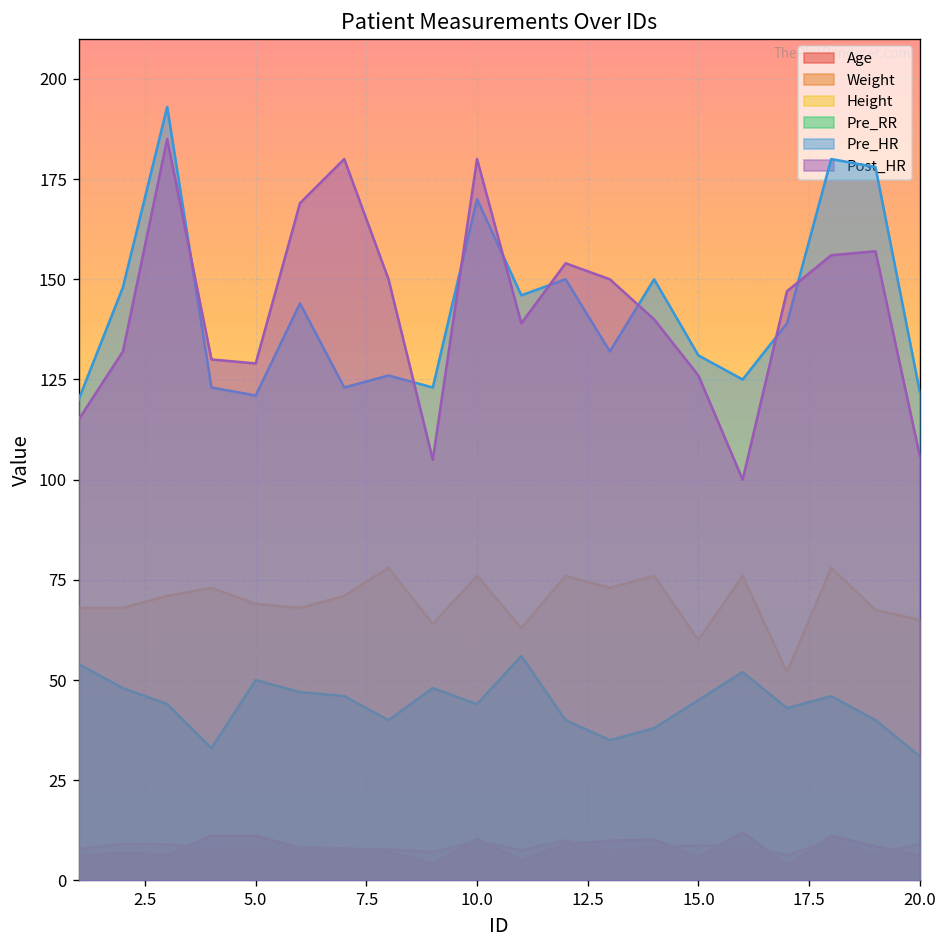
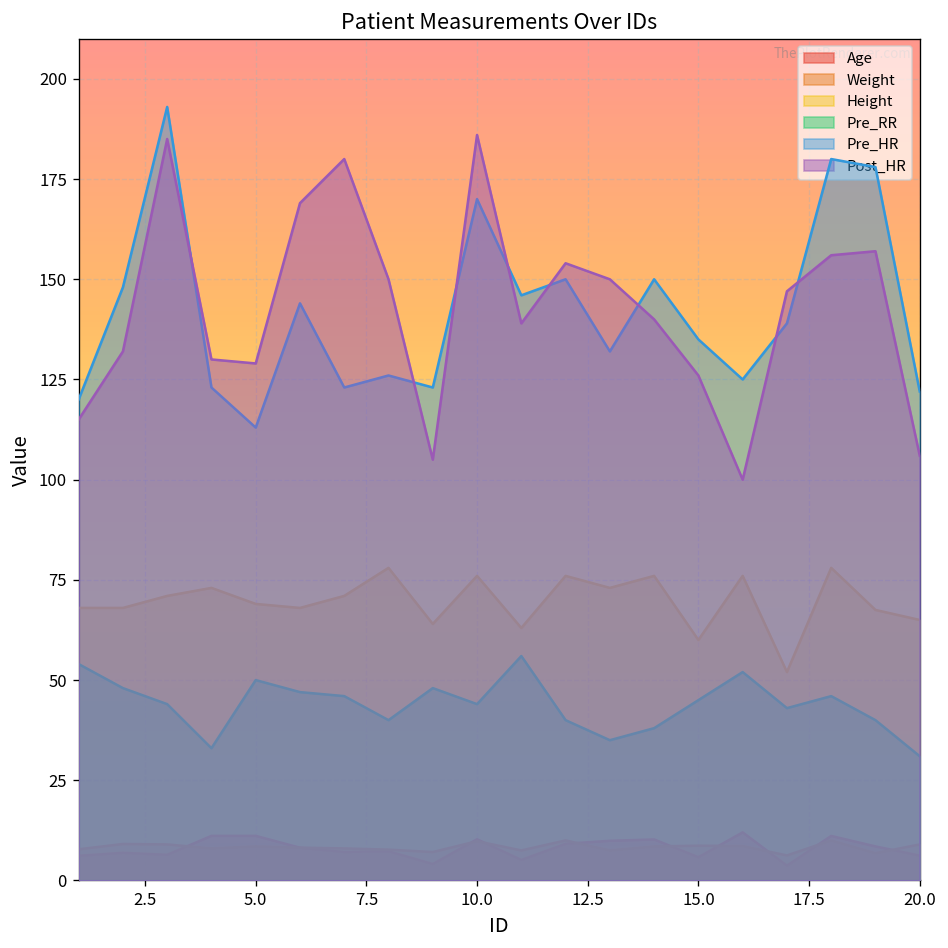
Pre_HR, 5.0: 121 -> 113
Post_HR, 10.0: 180 -> 186
Pre_HR, 15.0: 131 -> 135
